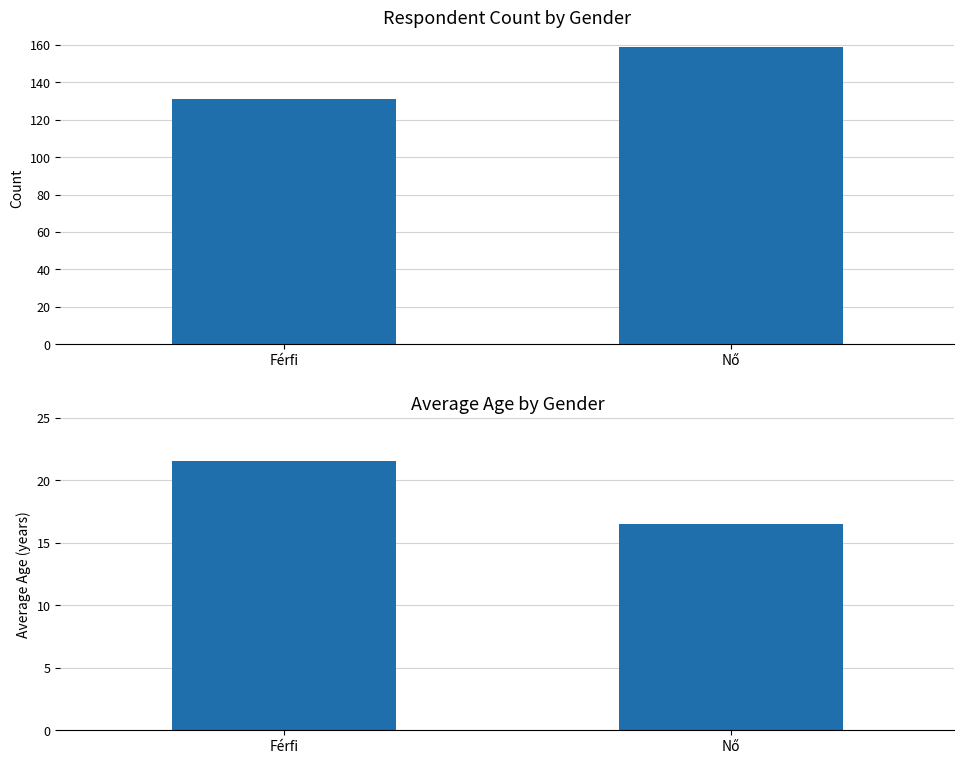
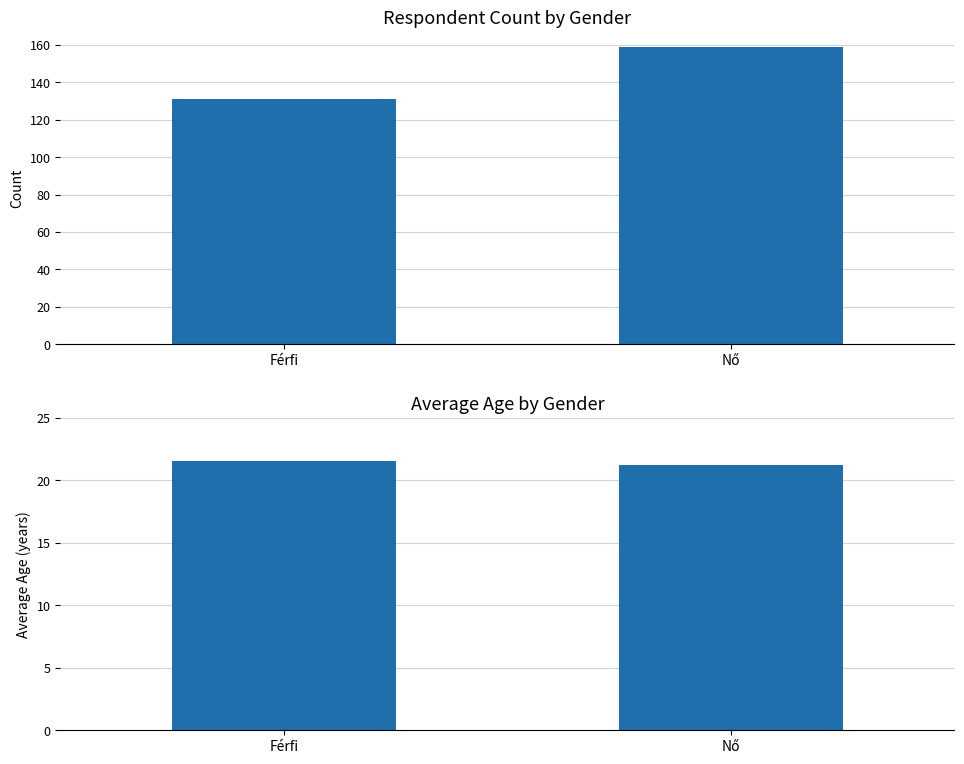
Average Age by Gender, Nő: 16.5 -> 21.2
